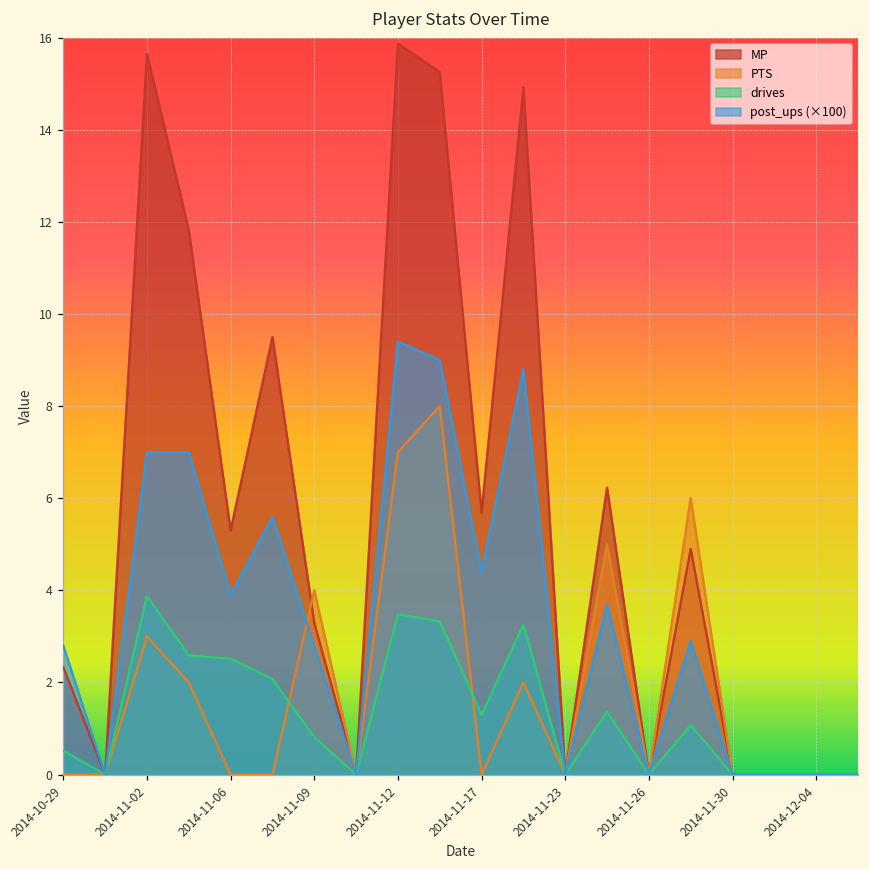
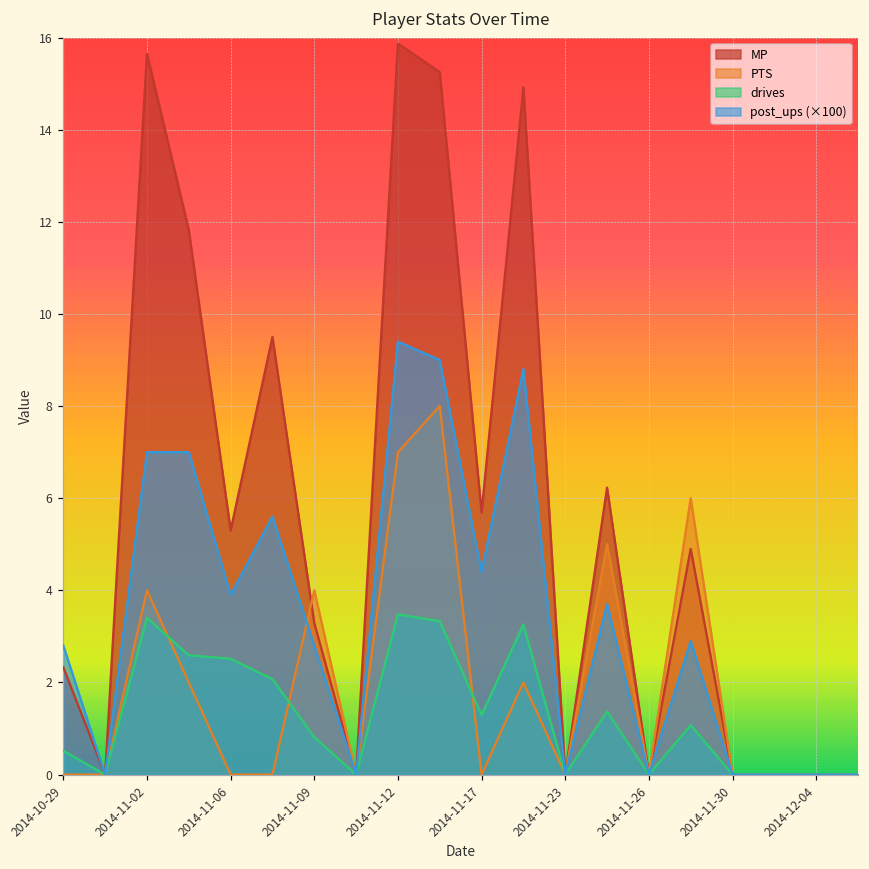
PTS, 2014-11-02: 3 -> 4
drives, 2014-11-02: 3.9 -> 3.4
